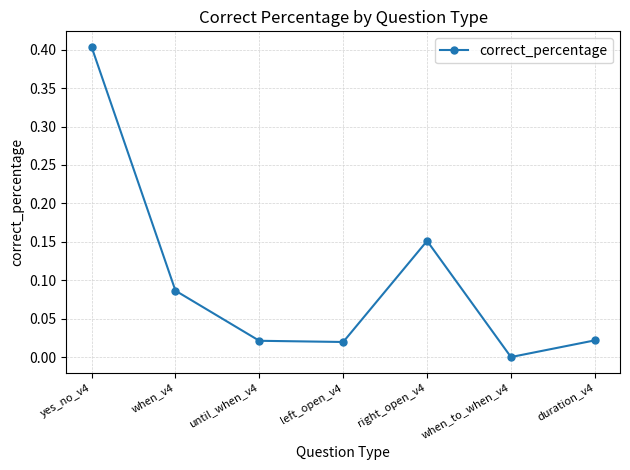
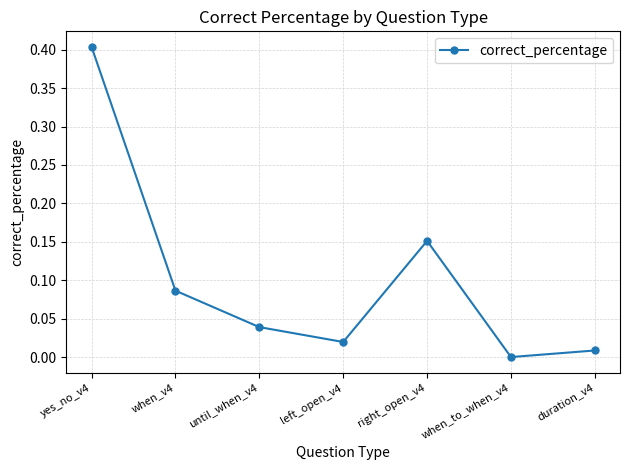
until_when_v4: 0.02 -> 0.04
duration_v4: 0.02 -> 0.01
